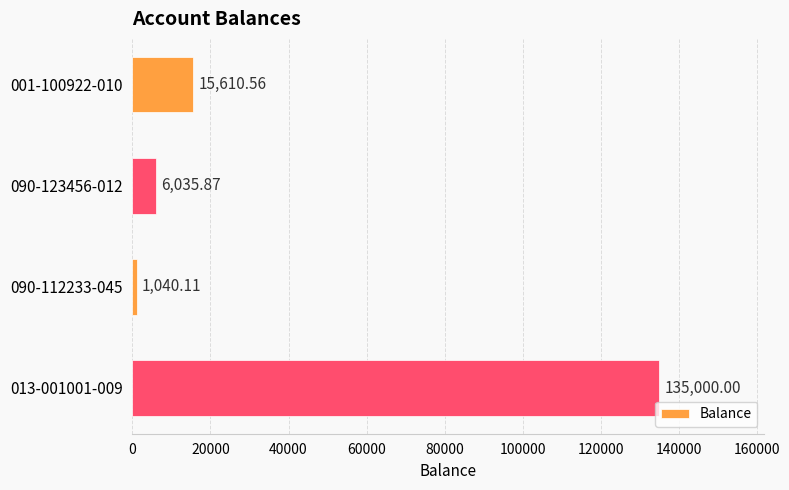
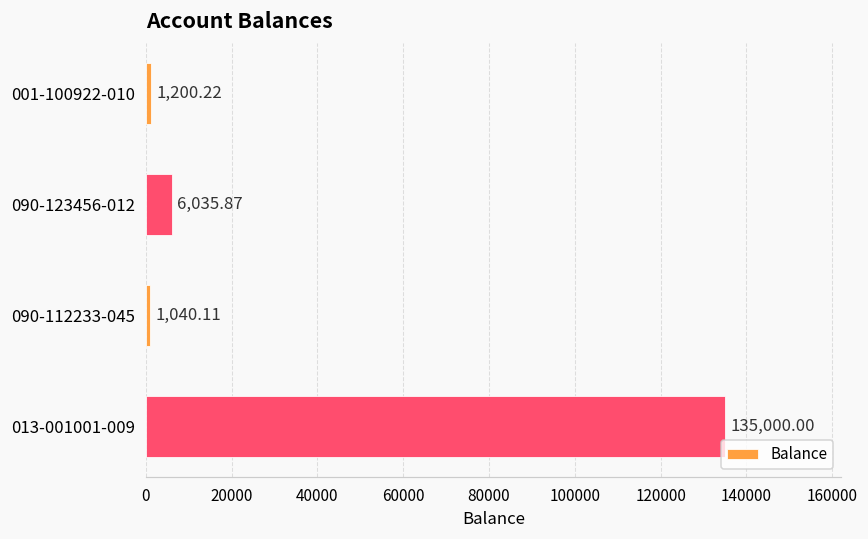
001-100922-010: 15,610.56 -> 1,200.22
